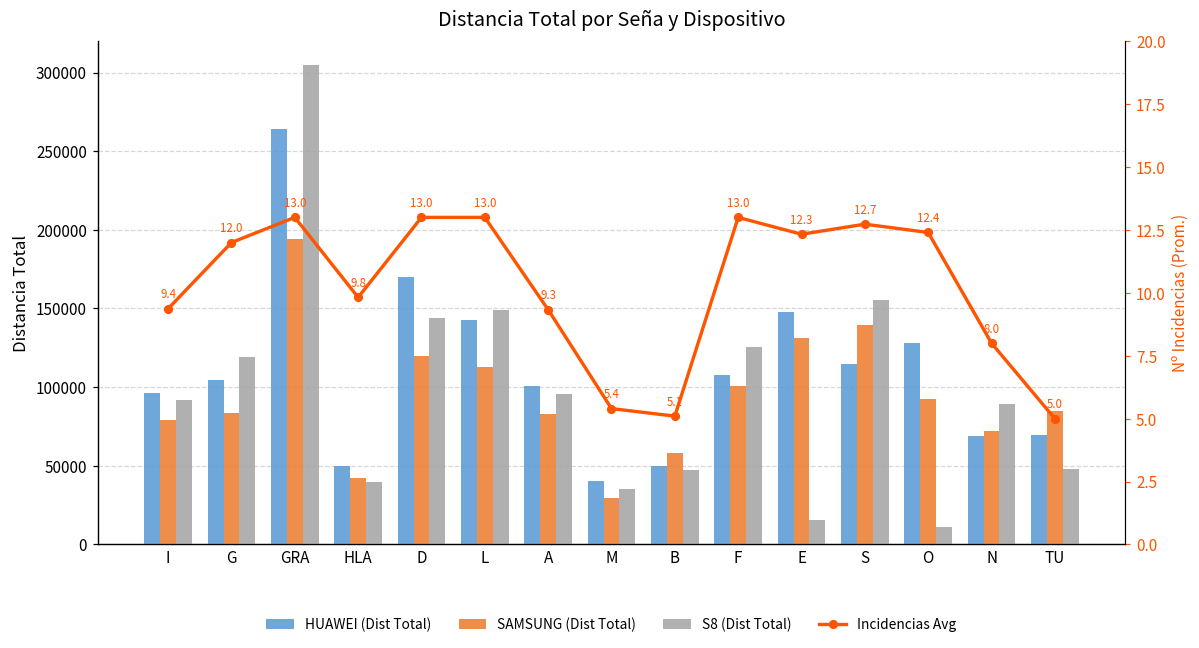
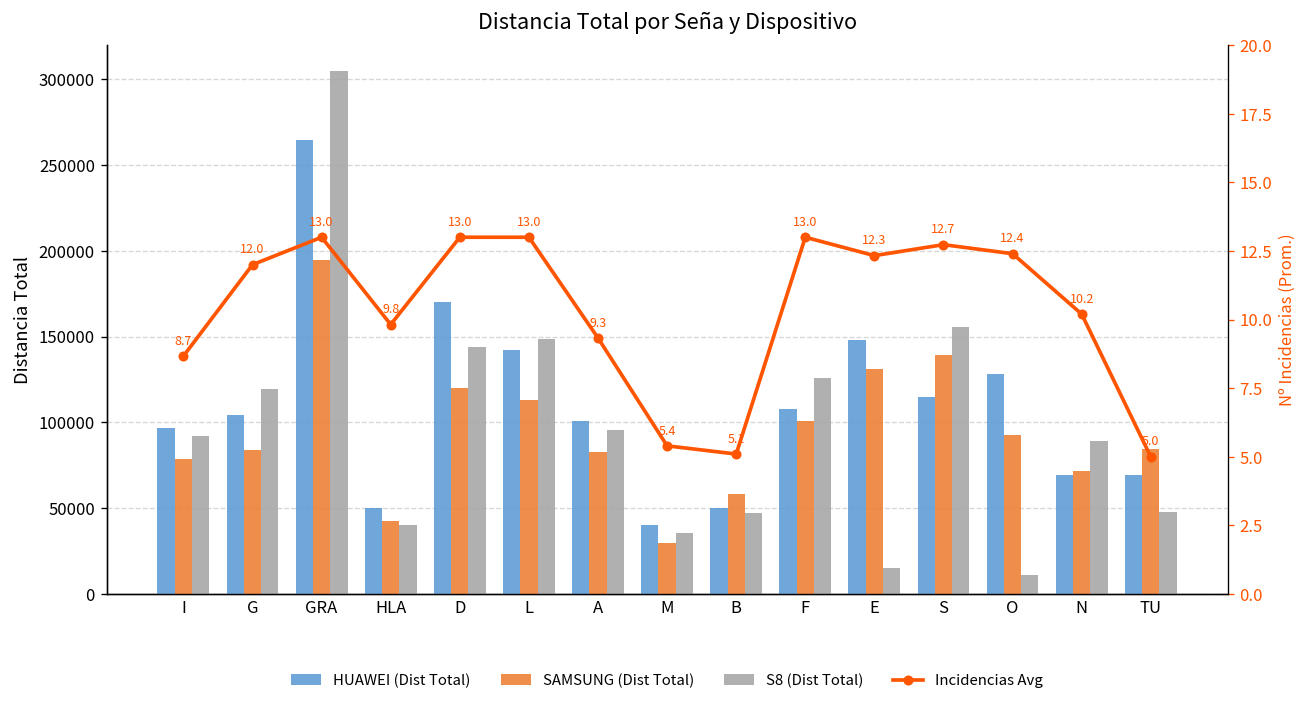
Incidencias Avg, I: 9.4 -> 8.7
Incidencias Avg, N: 8.0 -> 10.2
